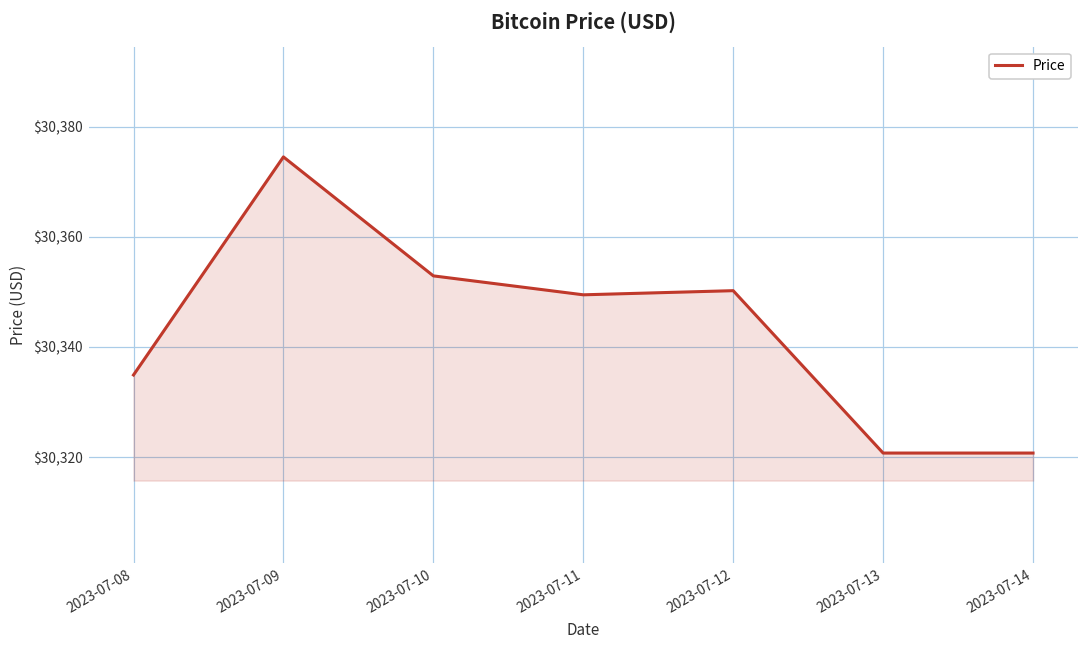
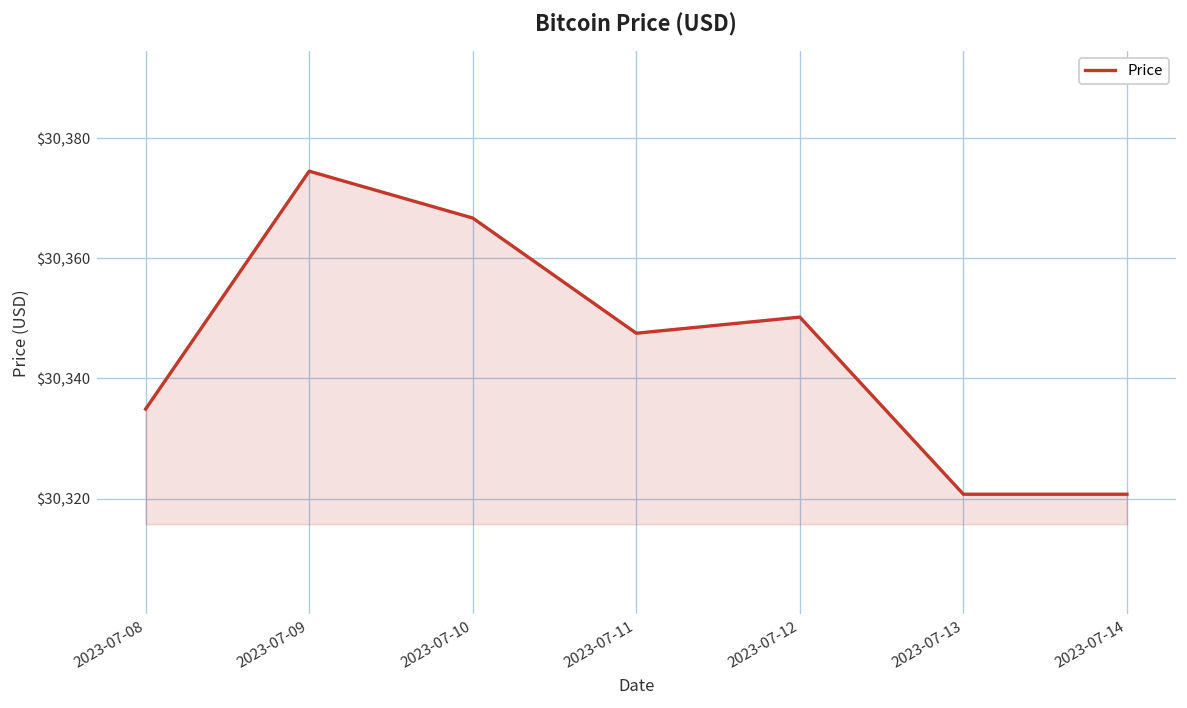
2023-07-10: $30,353 -> $30,367
2023-07-11: $30,349 -> $30,348
